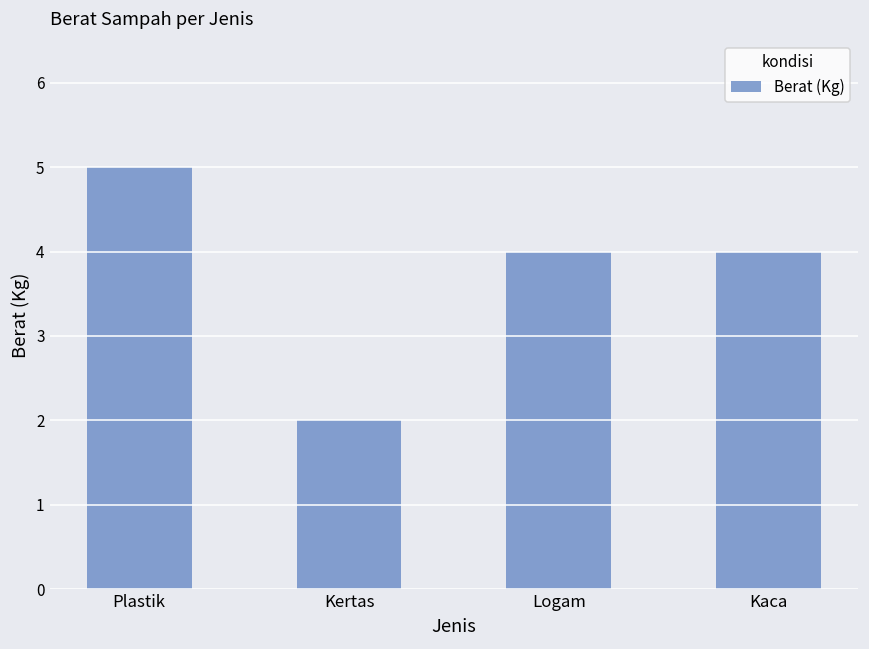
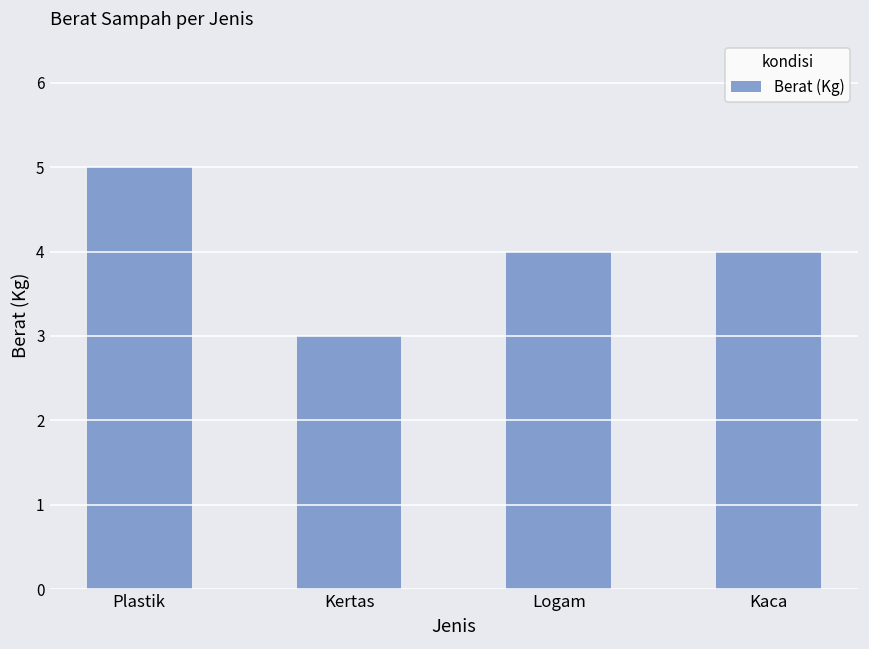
Kertas: 2 -> 3
